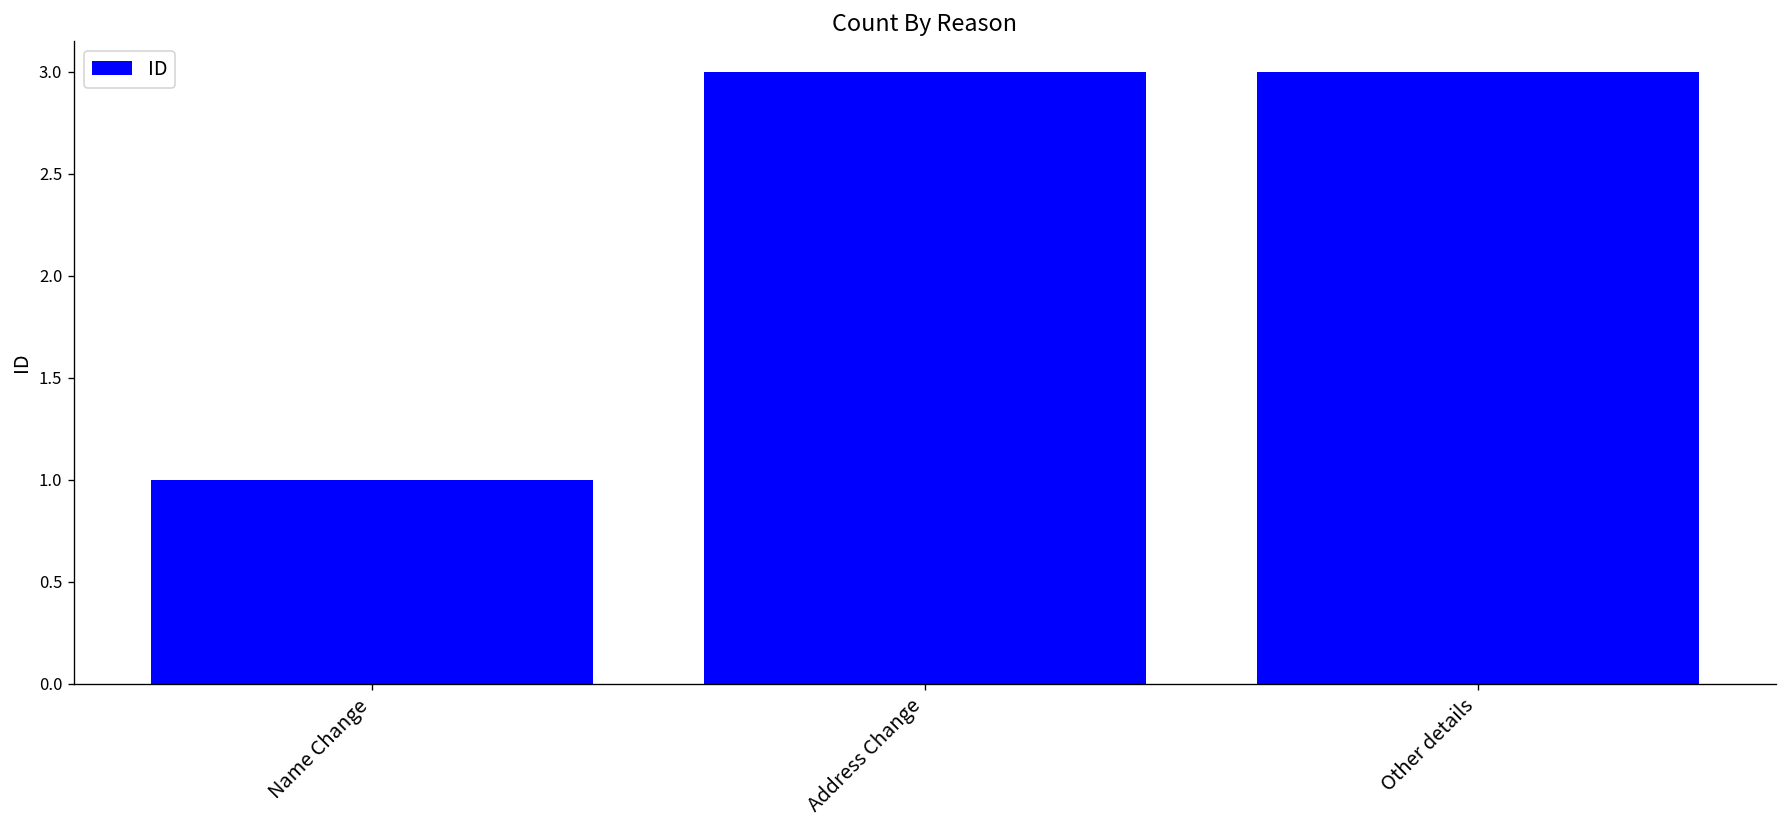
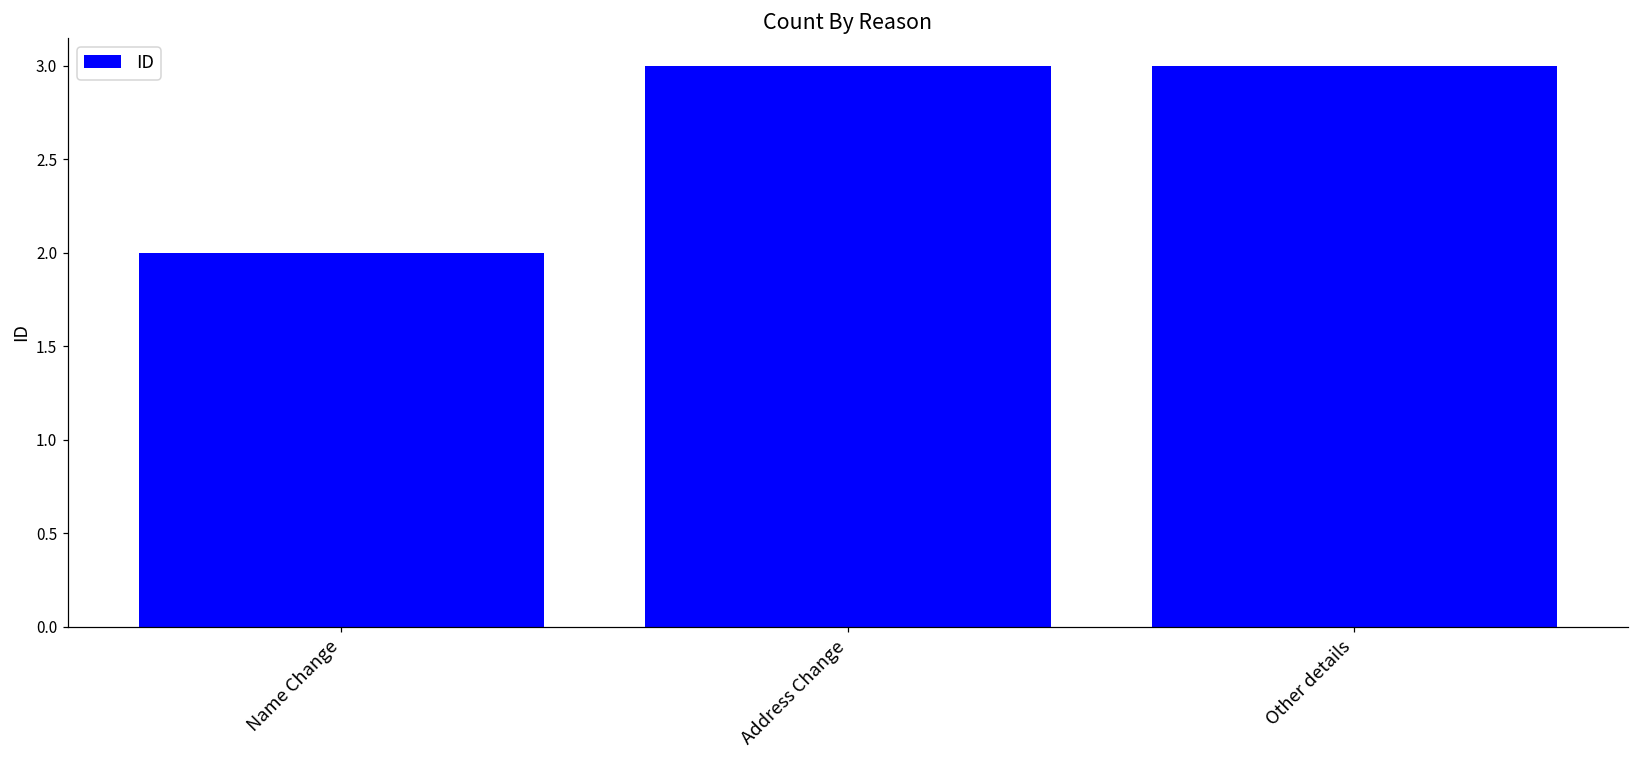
Name Change: 1 -> 2
